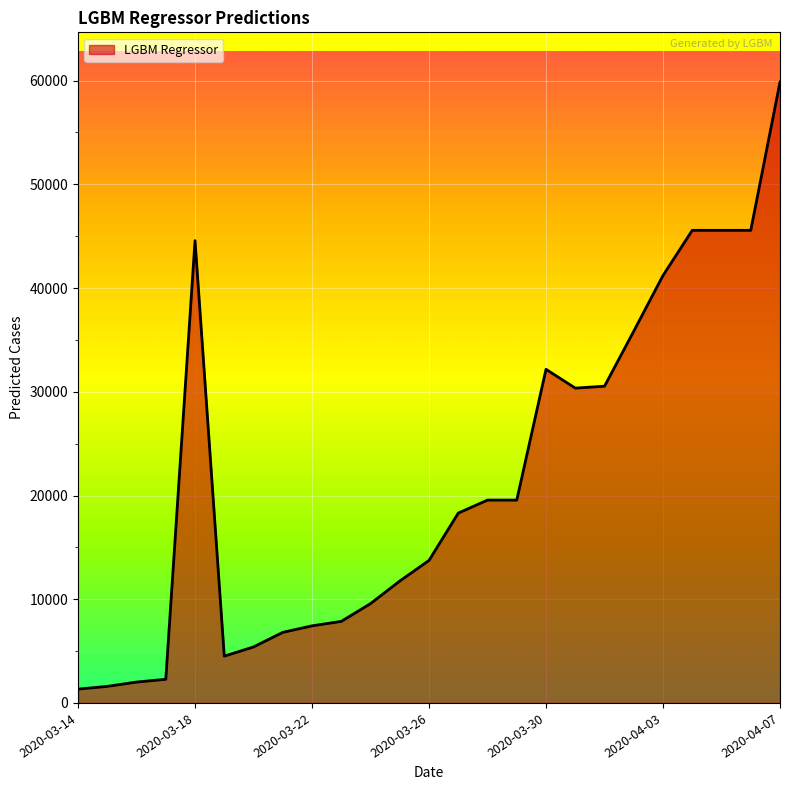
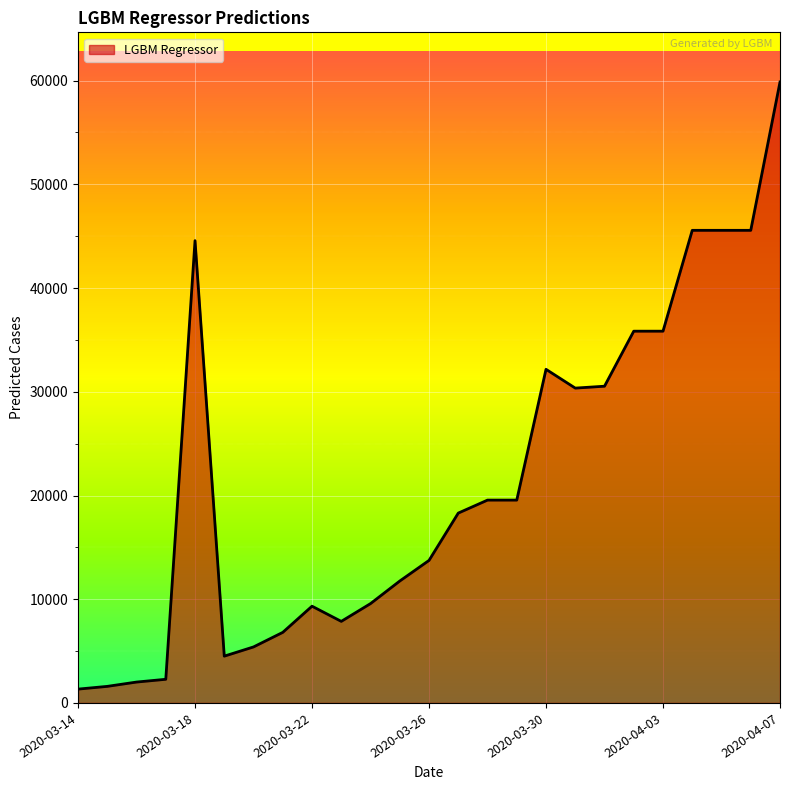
2020-03-22: 7400 -> 9300
2020-04-03: 41200 -> 35800
